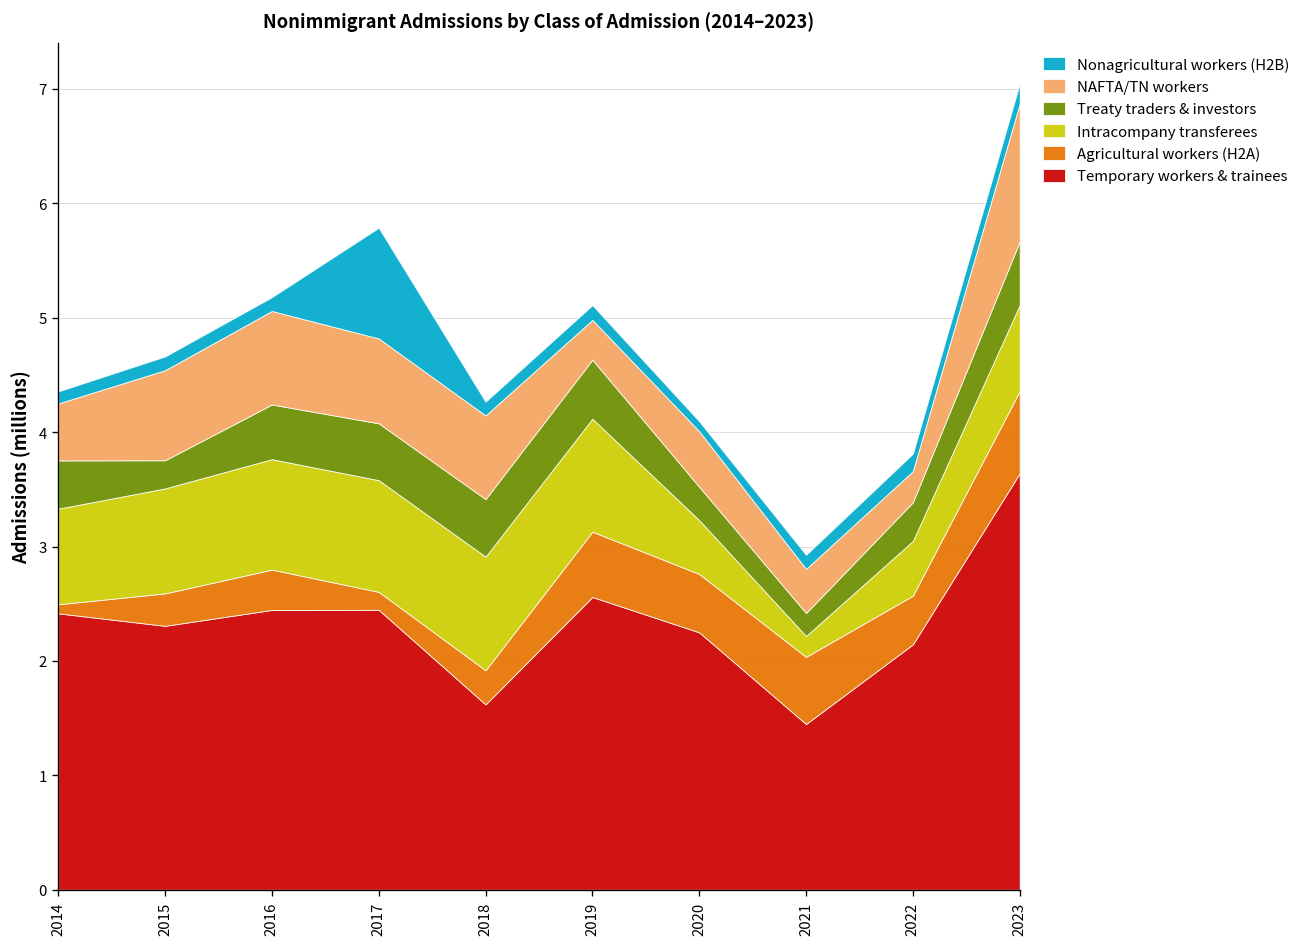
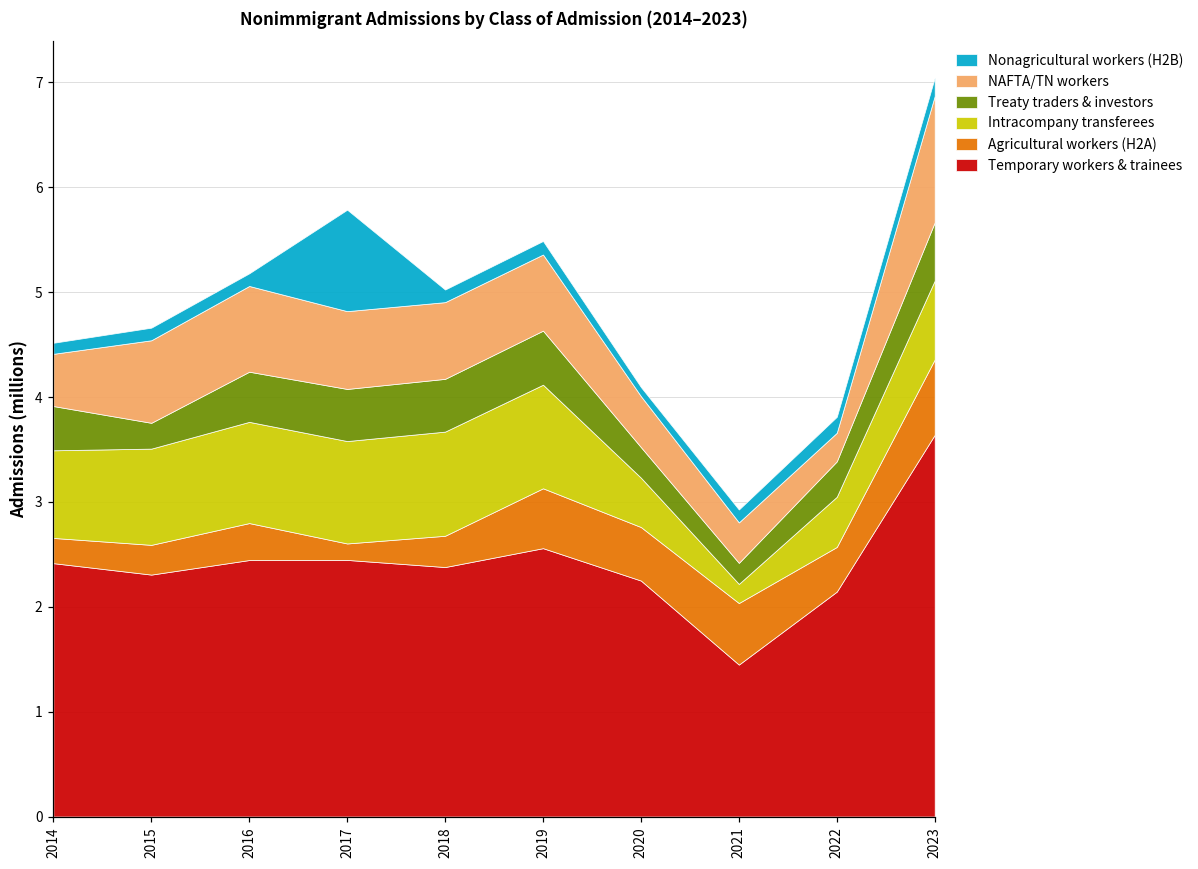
Agricultural workers (H2A), 2014: 0.1 -> 0.2
Temporary workers & trainees, 2018: 1.6 -> 2.4
NAFTA/TN workers, 2019: 0.3 -> 0.7
